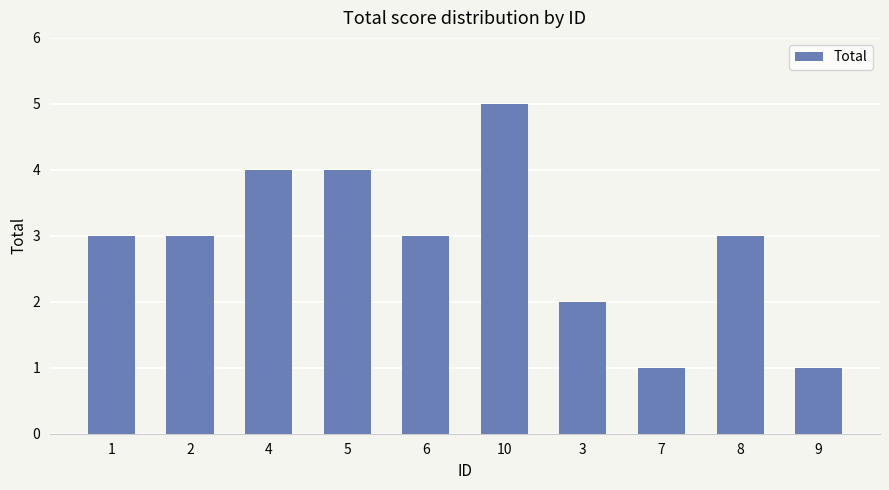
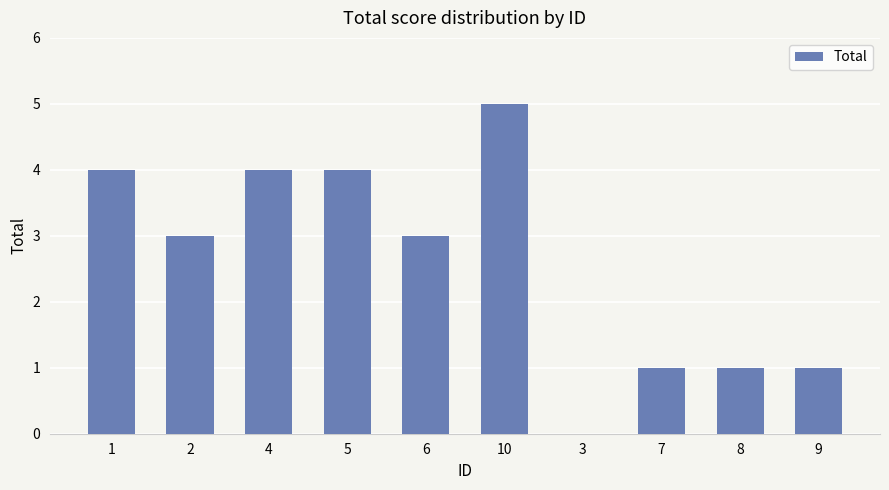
1: 3 -> 4
3: 2 -> 0
8: 3 -> 1
